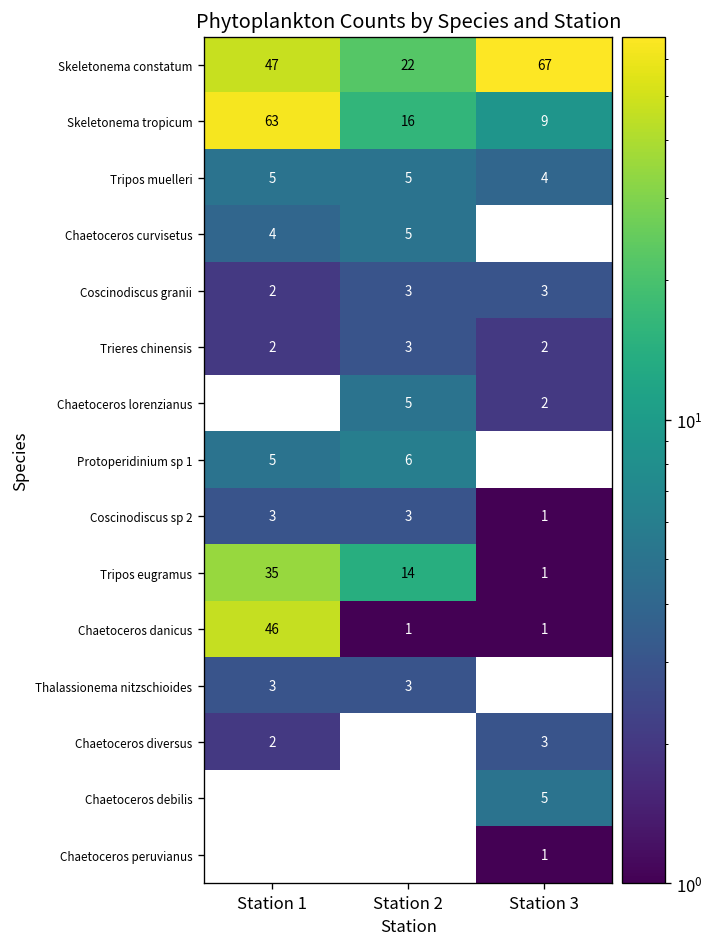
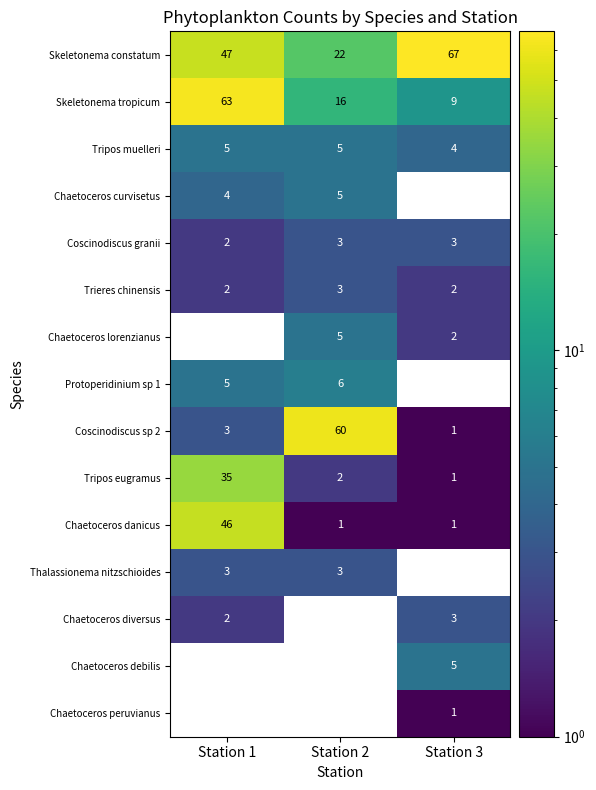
Coscinodiscus sp 2, Station 2: 3 -> 60
Tripos eugramus, Station 2: 14 -> 2
